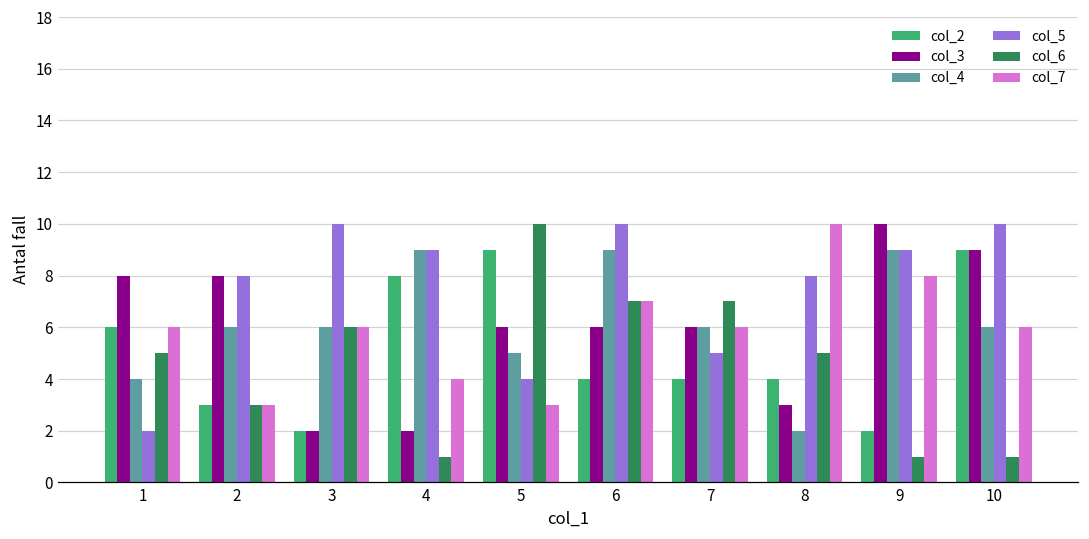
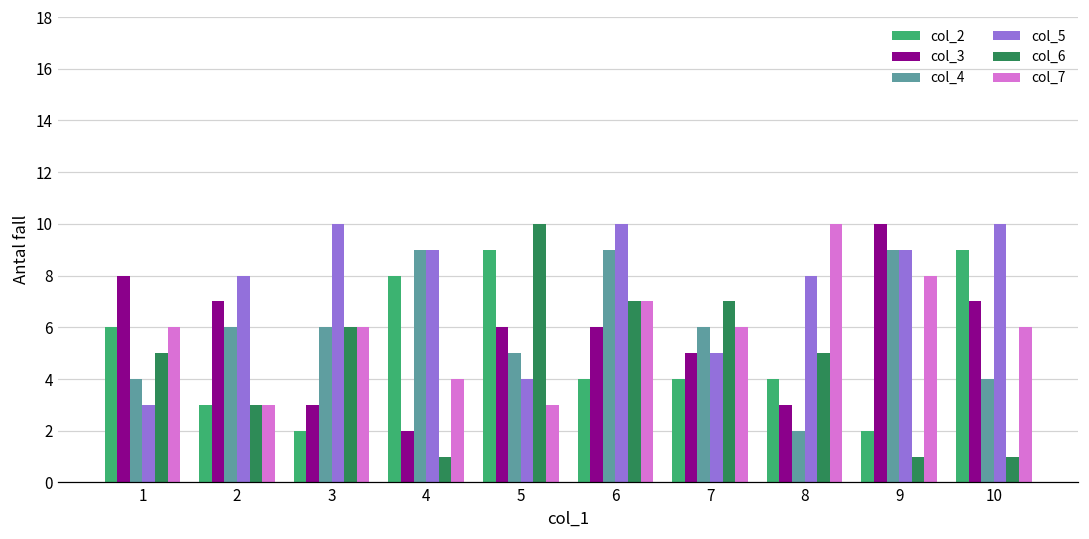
col_5, 1: 2 -> 3
col_3, 2: 8 -> 7
col_3, 3: 2 -> 3
col_3, 7: 6 -> 5
col_3, 10: 9 -> 7
col_4, 10: 6 -> 4
